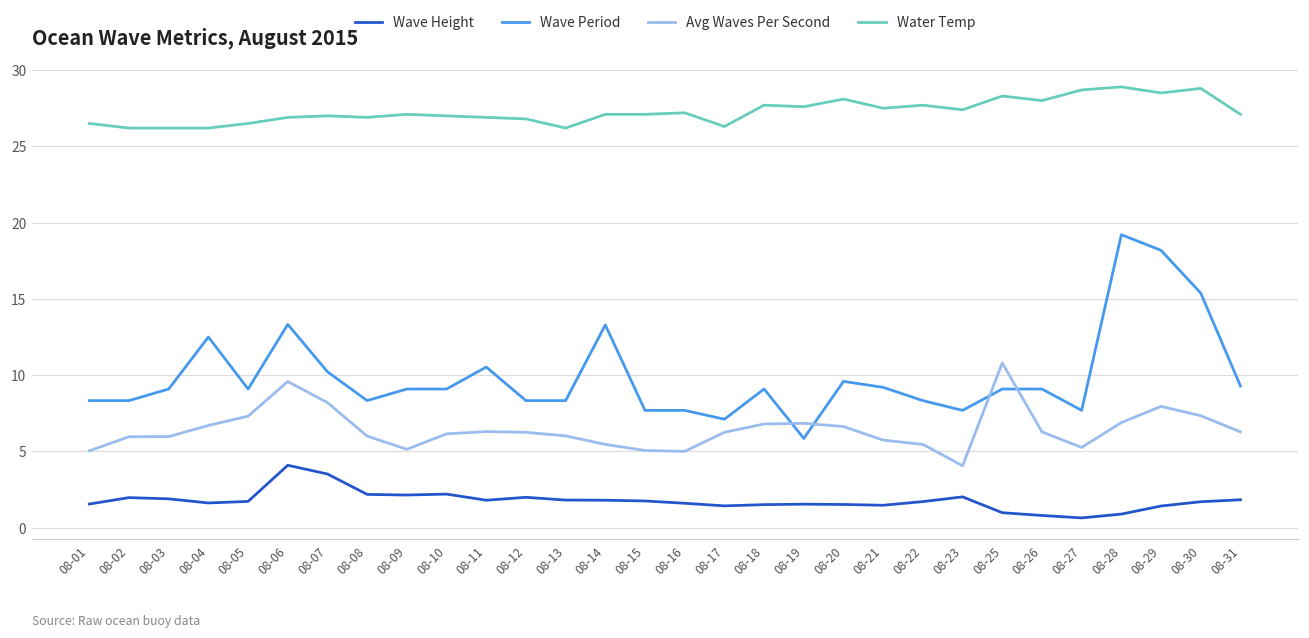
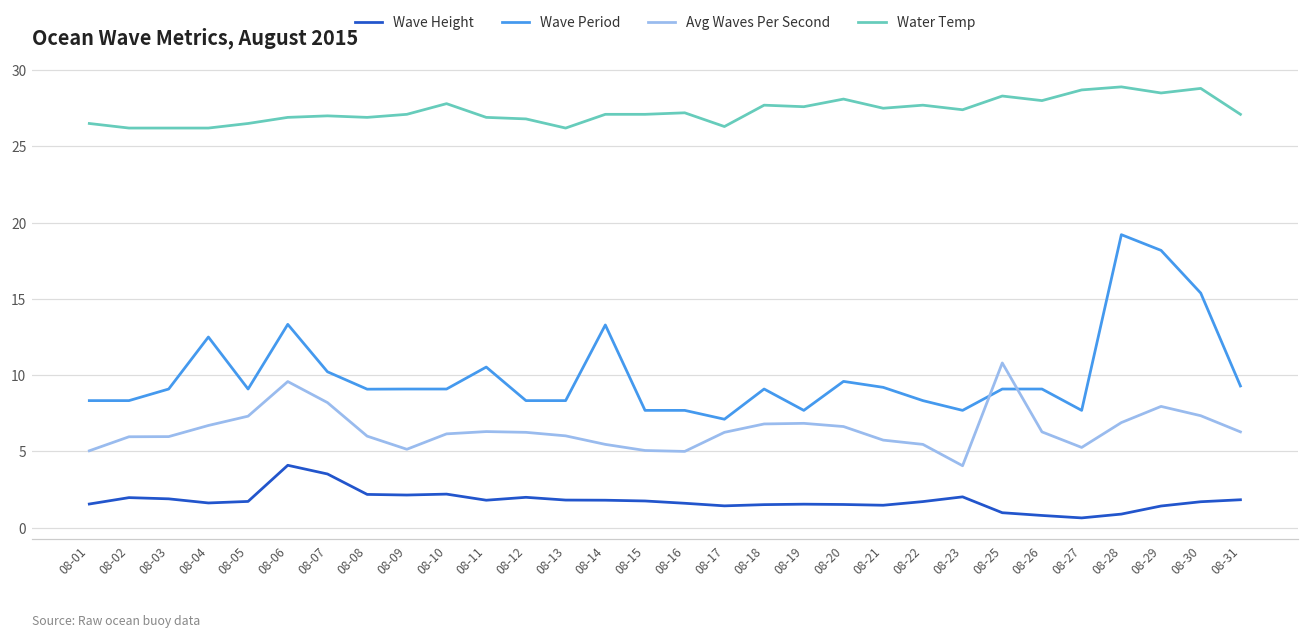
Wave Period, 08-08: 8.3 -> 9.1
Water Temp, 08-10: 27.0 -> 27.8
Wave Period, 08-19: 5.9 -> 7.7
